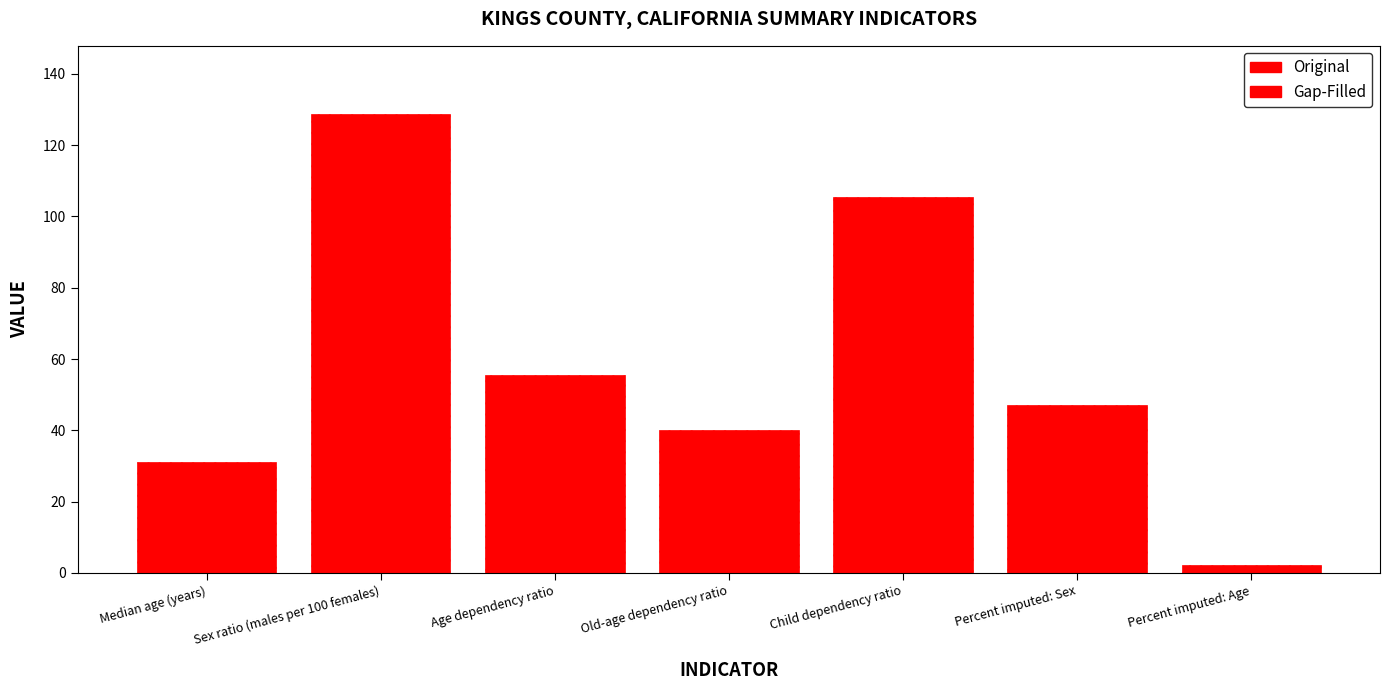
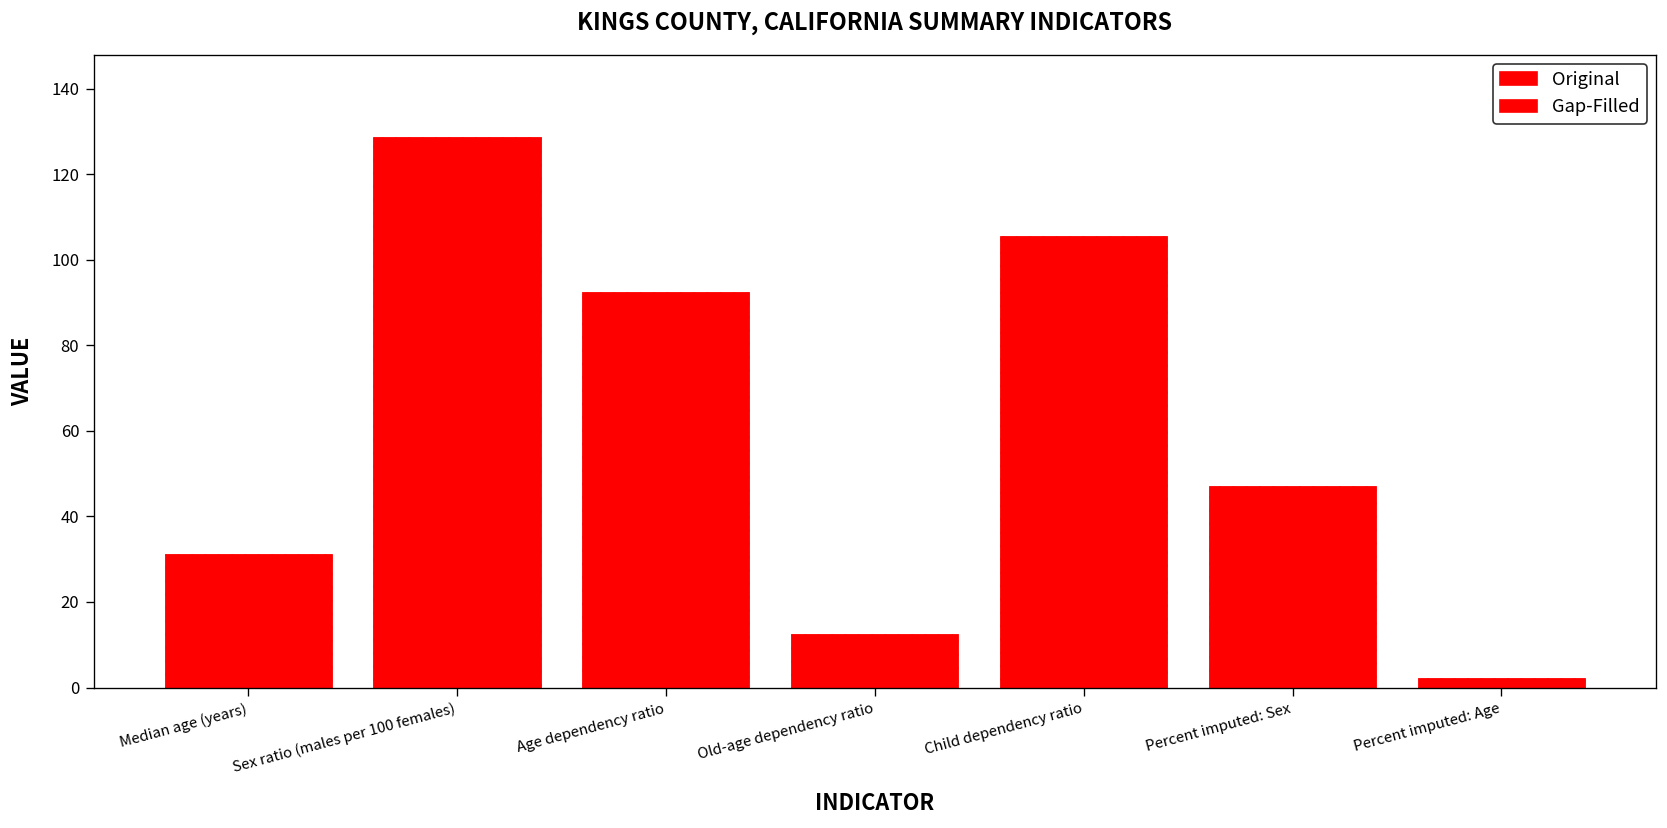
Age dependency ratio: 56 -> 92
Old-age dependency ratio: 40 -> 12
